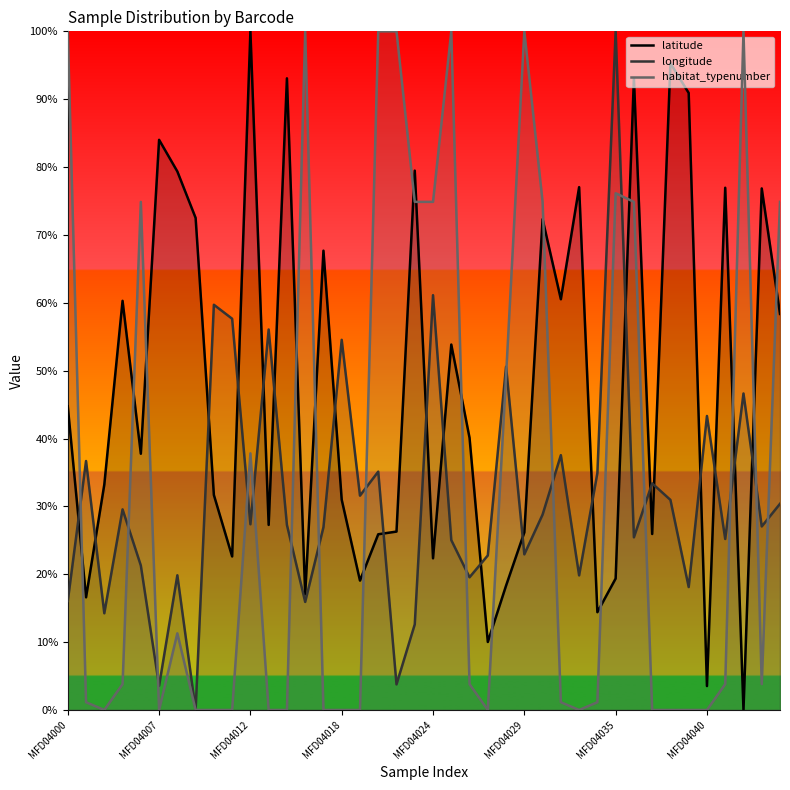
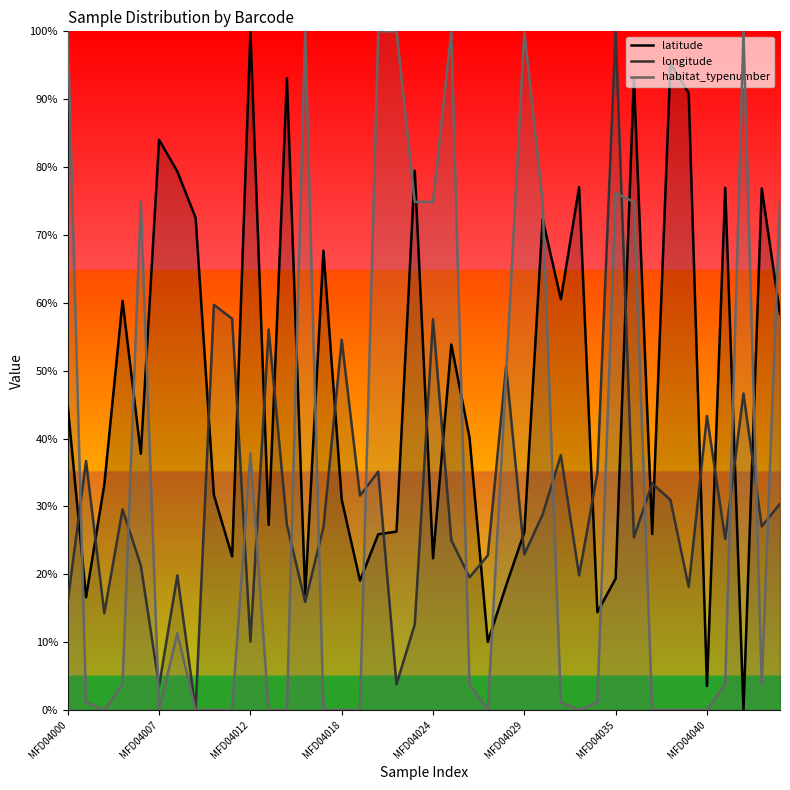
longitude, MFD04012: 27% -> 10%
longitude, MFD04024: 61% -> 58%
